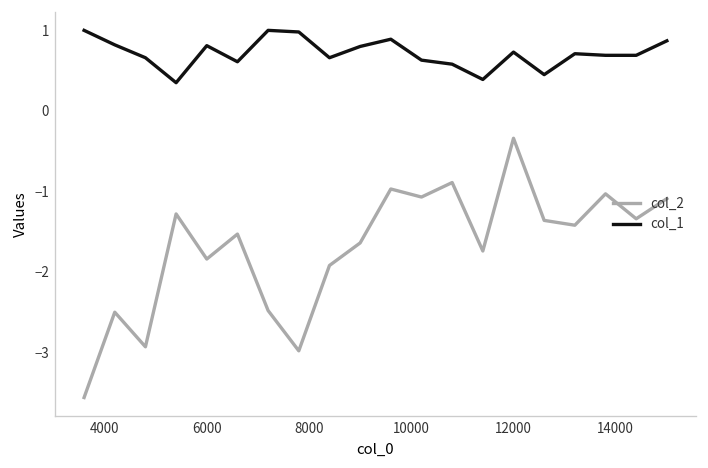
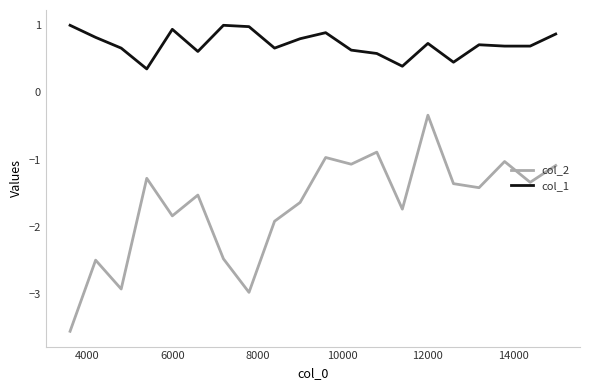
col_1, 6000: 0.8 -> 0.9
